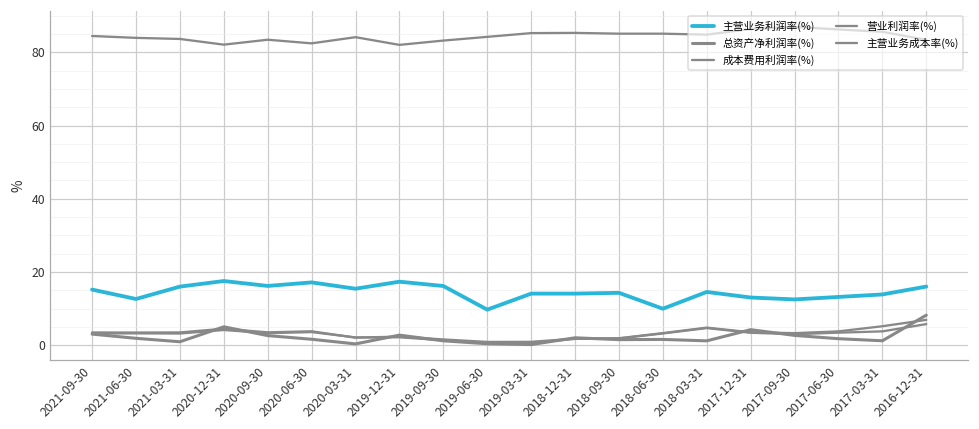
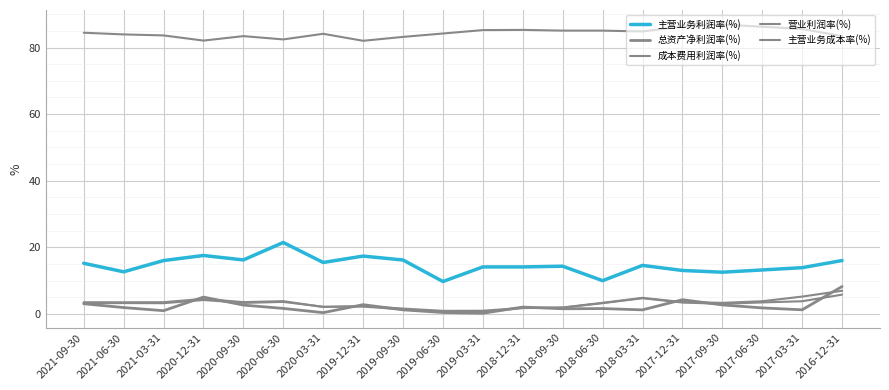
主营业务利润率(%), 2020-06-30: 17 -> 21
